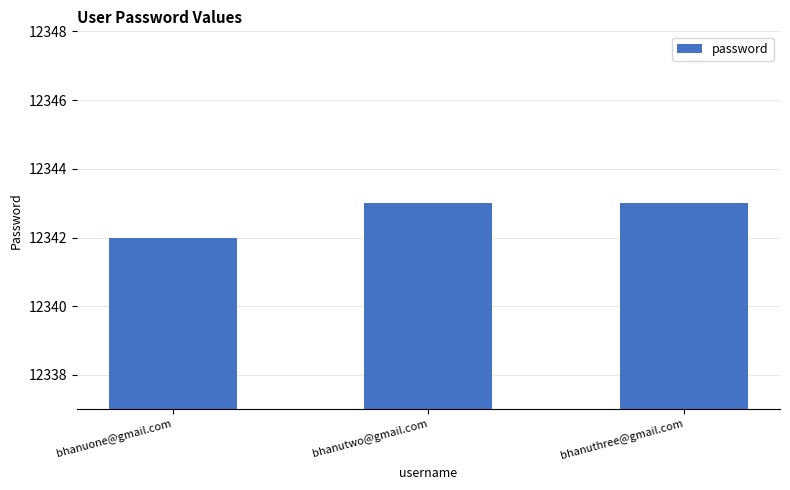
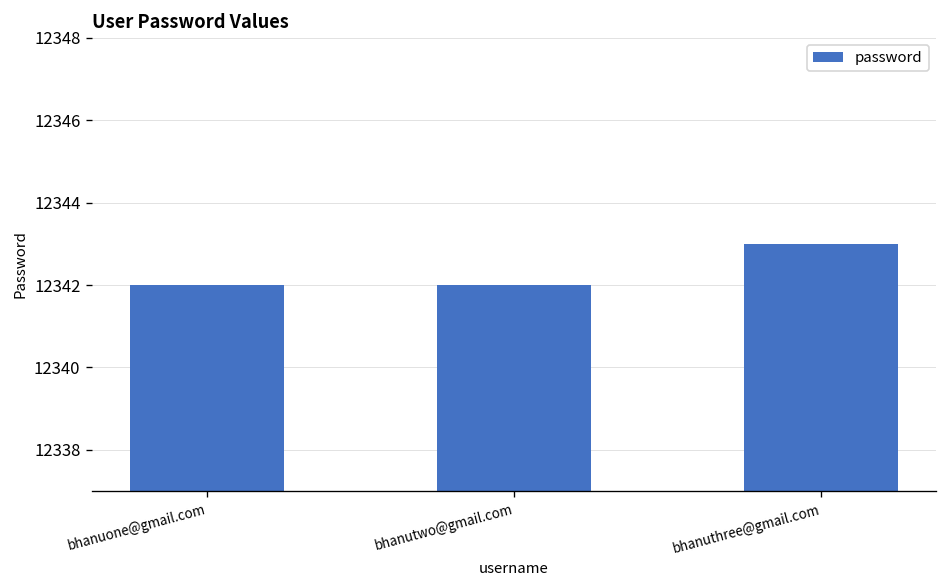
bhanutwo@gmail.com: 12343 -> 12342
